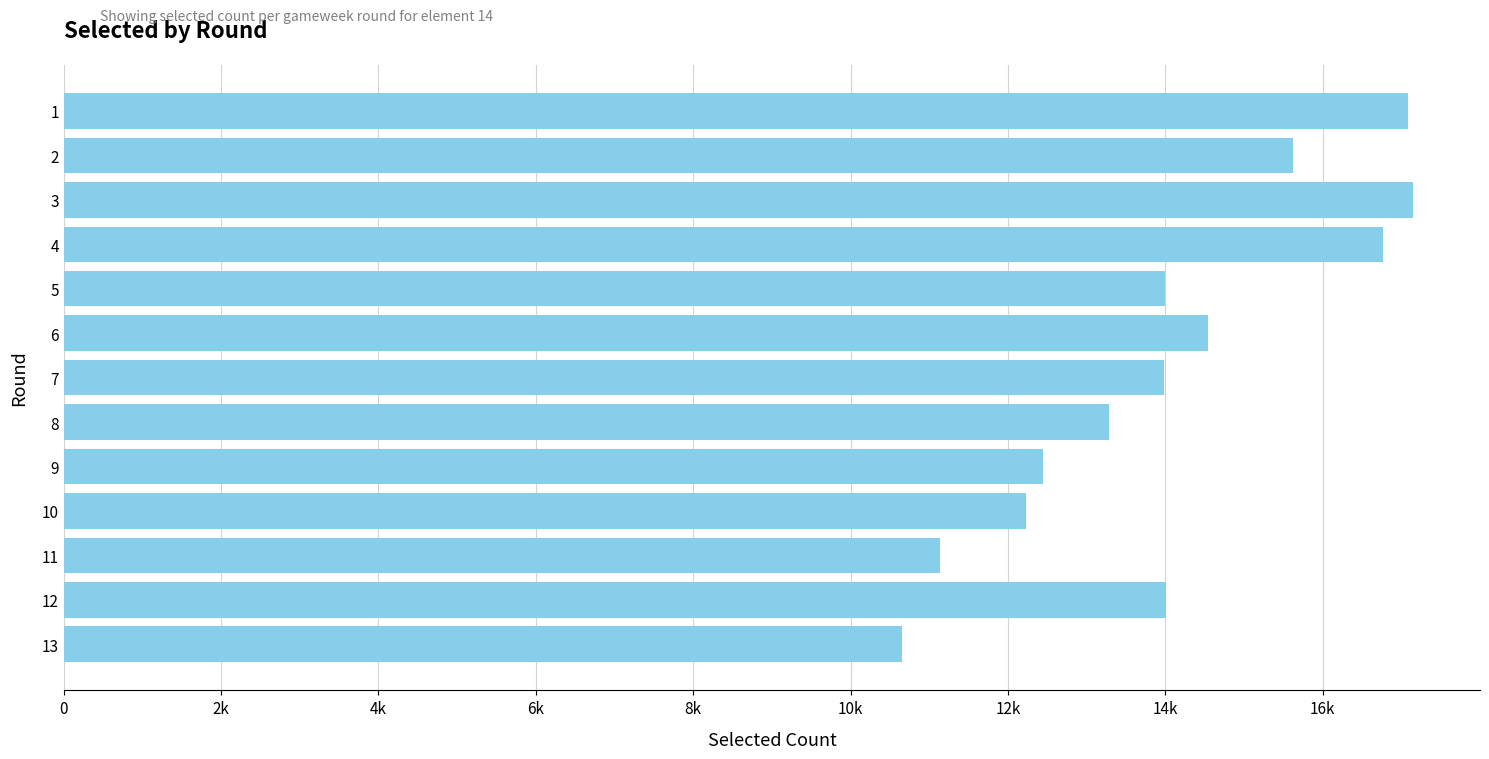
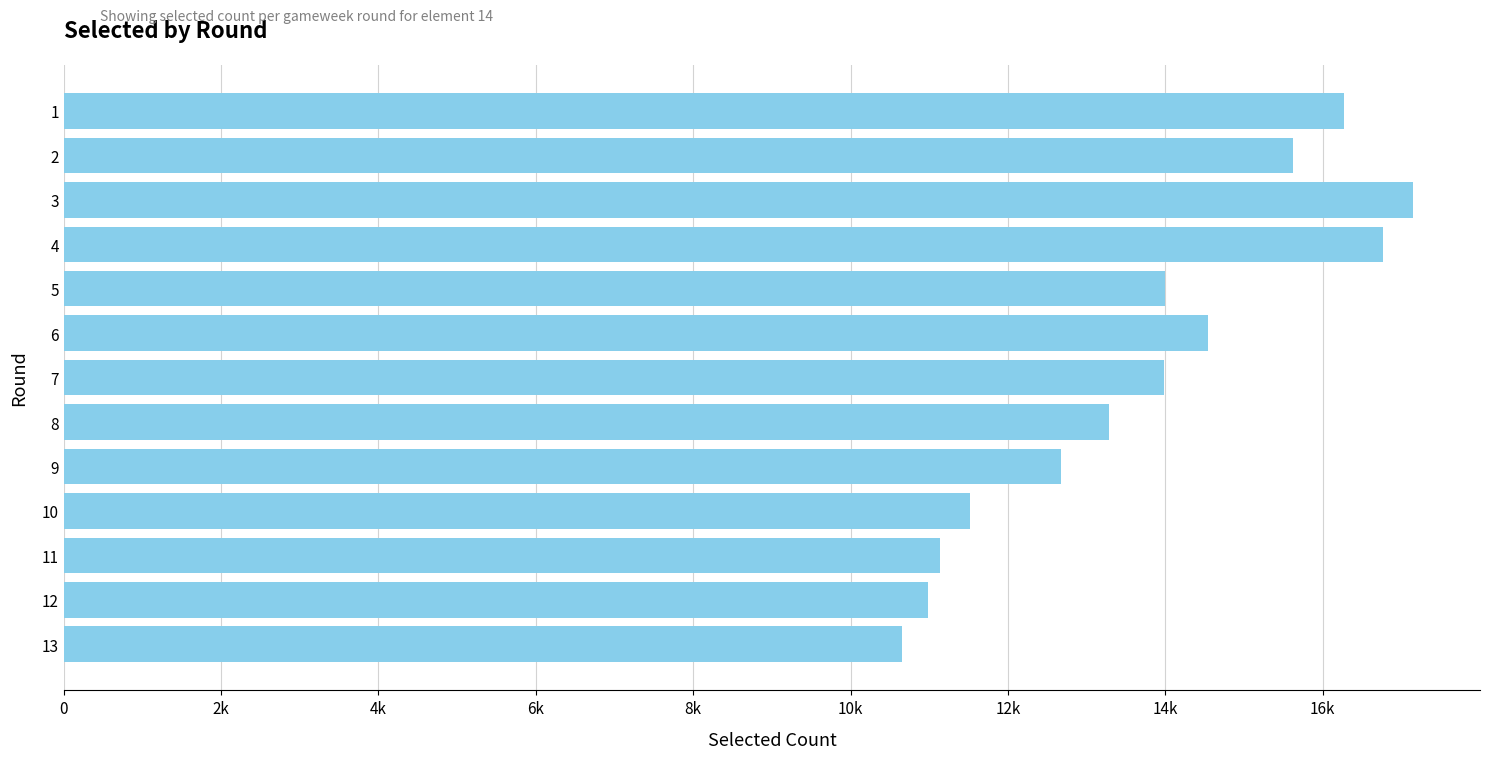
1: 17100 -> 16300
9: 12400 -> 12700
10: 12200 -> 11500
12: 14000 -> 11000
